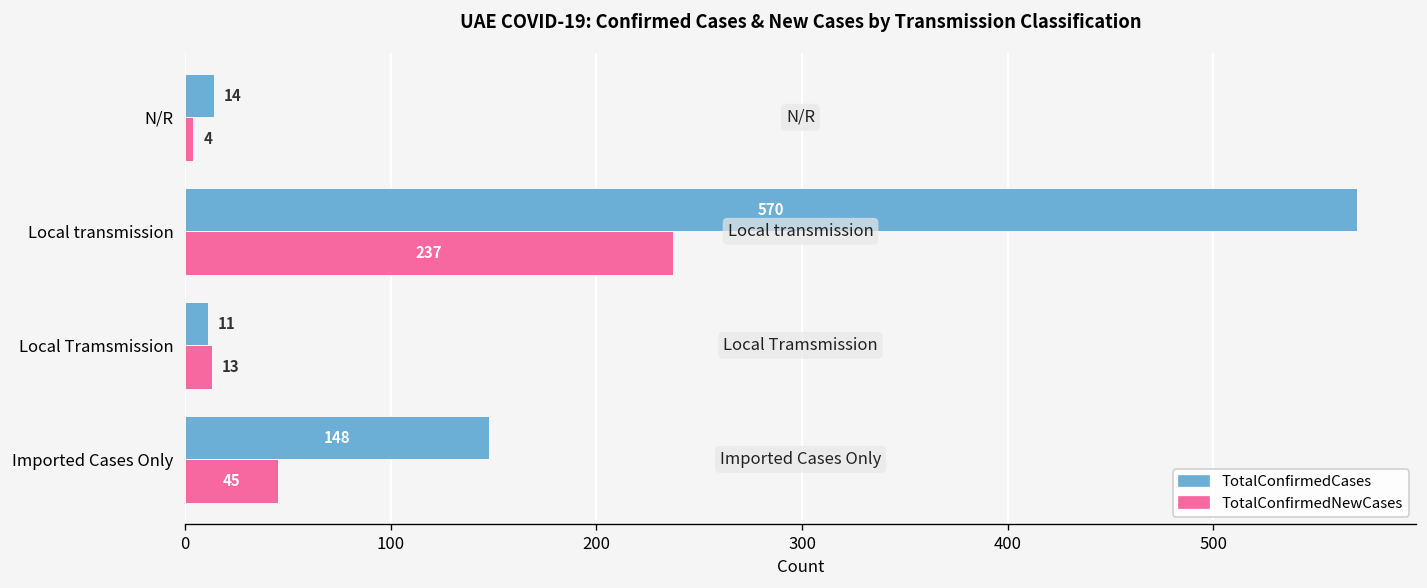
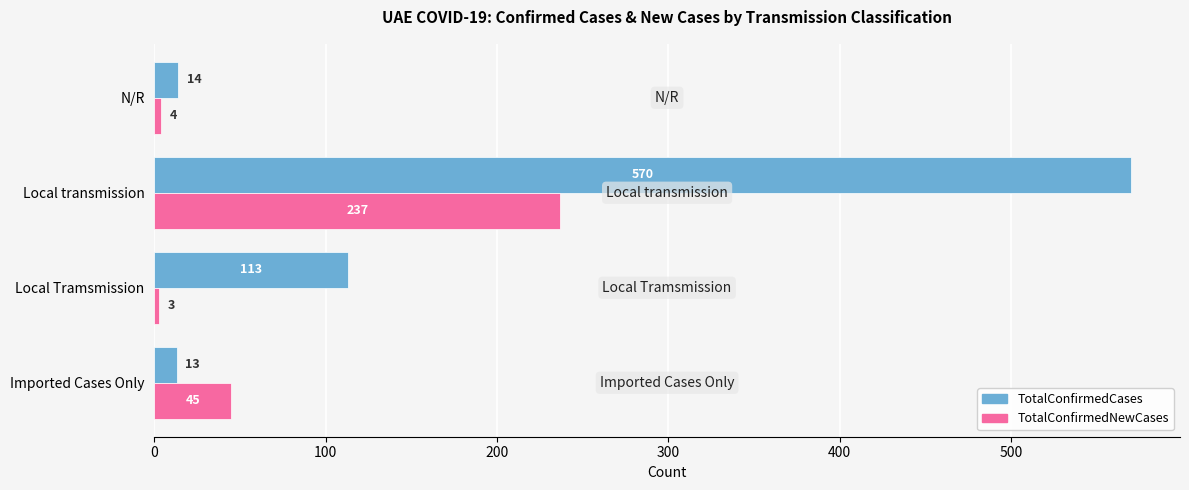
TotalConfirmedCases, Local Tramsmission: 11 -> 113
TotalConfirmedNewCases, Local Tramsmission: 13 -> 3
TotalConfirmedCases, Imported Cases Only: 148 -> 13
